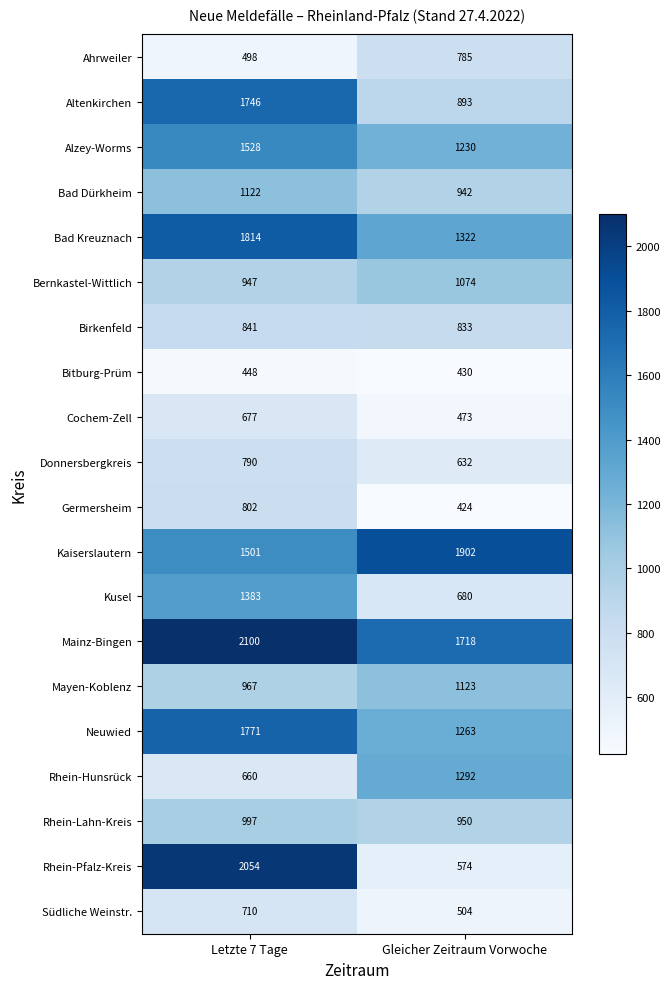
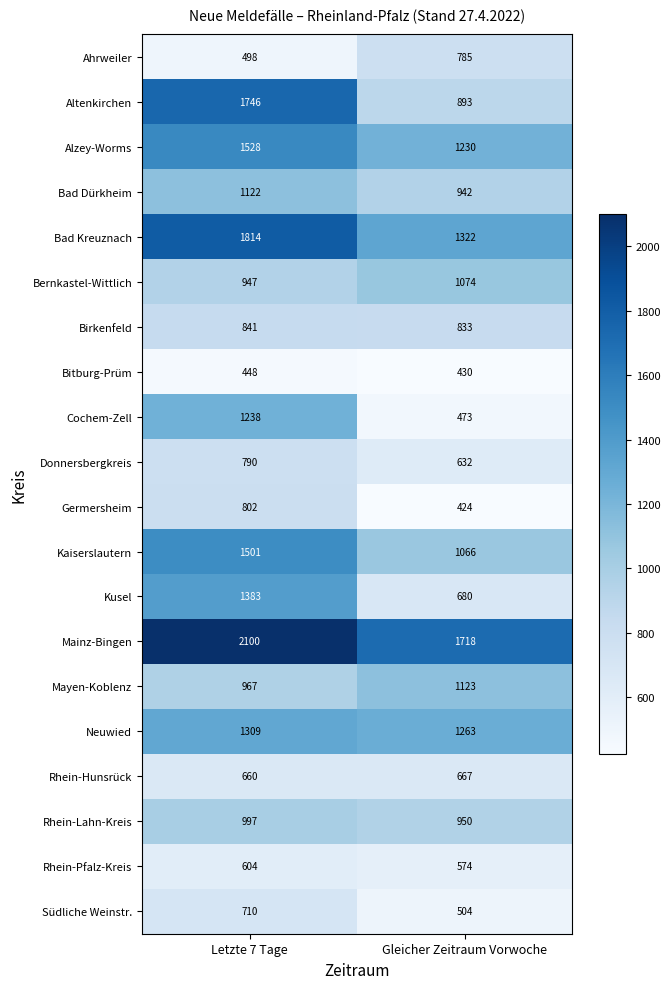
Cochem-Zell, Letzte 7 Tage: 677 -> 1238
Kaiserslautern, Gleicher Zeitraum Vorwoche: 1902 -> 1066
Neuwied, Letzte 7 Tage: 1771 -> 1309
Rhein-Hunsrück, Gleicher Zeitraum Vorwoche: 1292 -> 667
Rhein-Pfalz-Kreis, Letzte 7 Tage: 2054 -> 604
